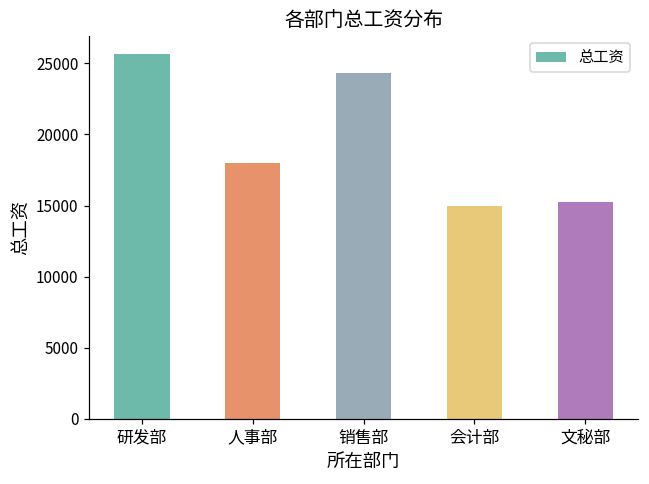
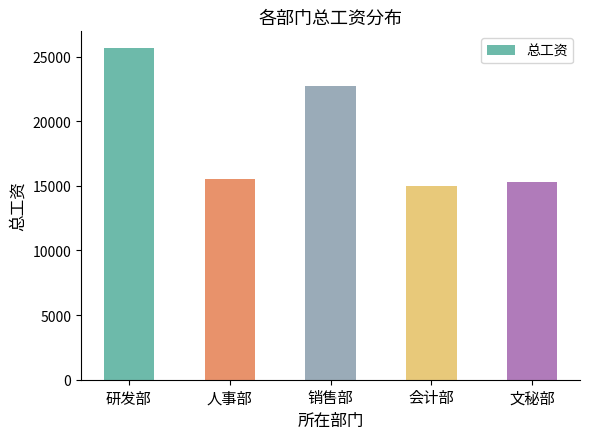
人事部: 18000 -> 15500
销售部: 24300 -> 22700
